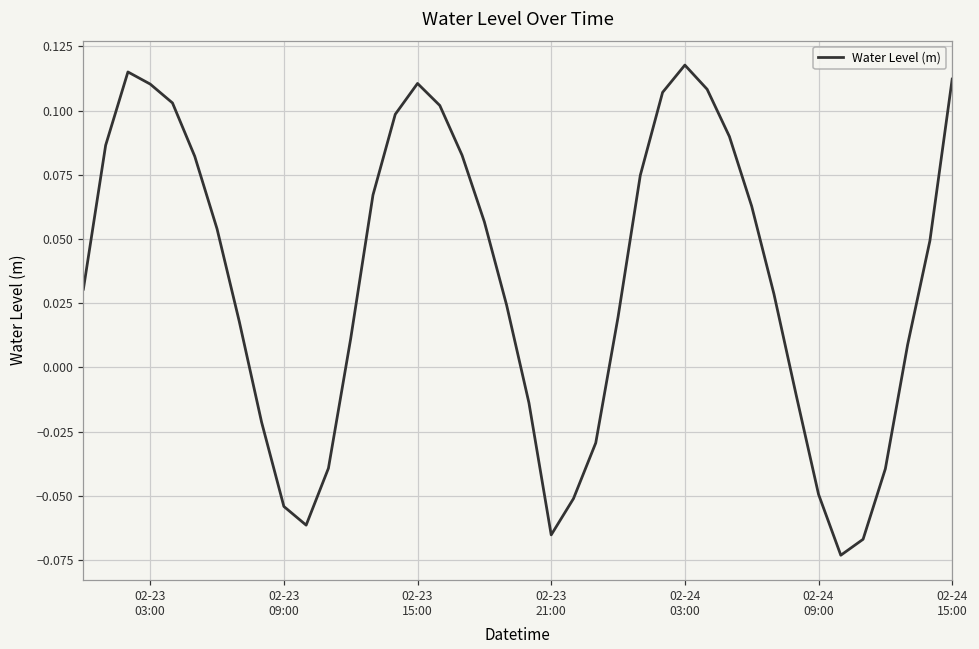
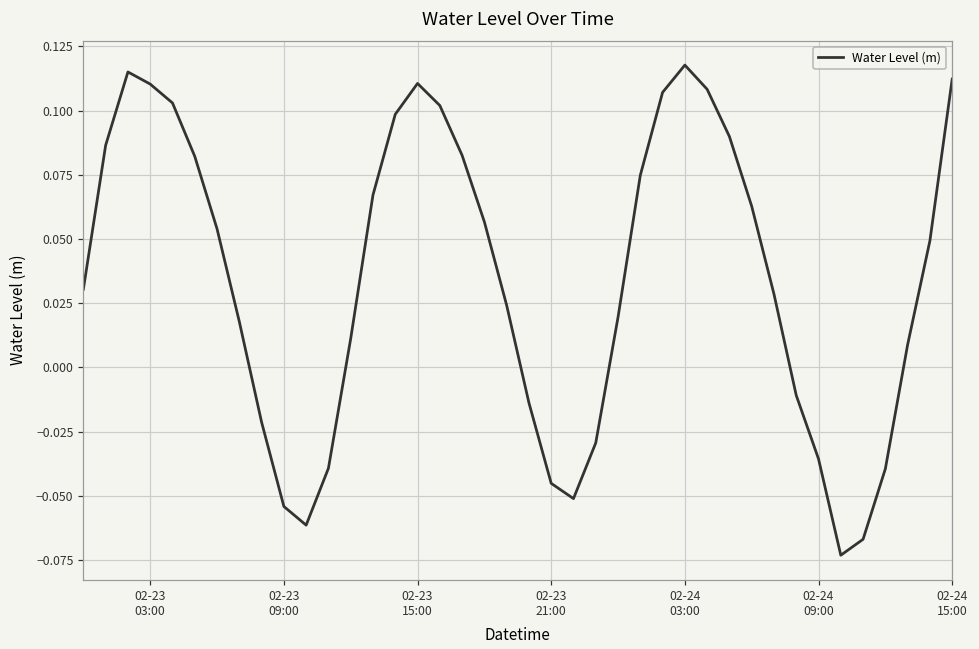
02-23 21:00: -0.065 -> -0.045
02-24 09:00: -0.049 -> -0.036
